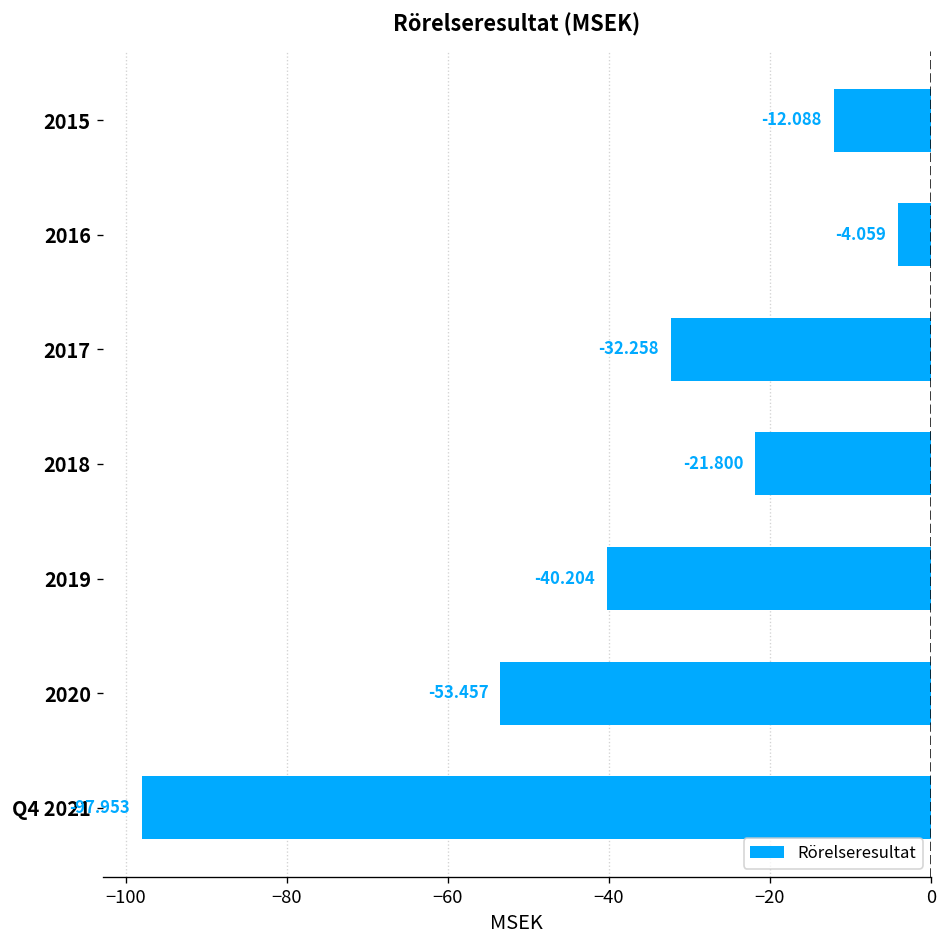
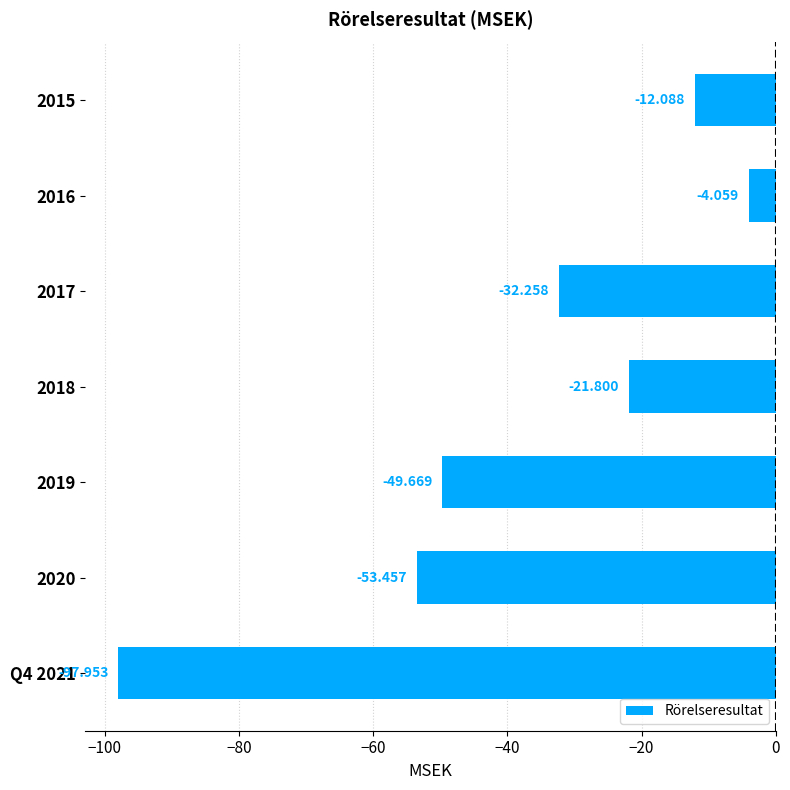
2019: -40.204 -> -49.669
